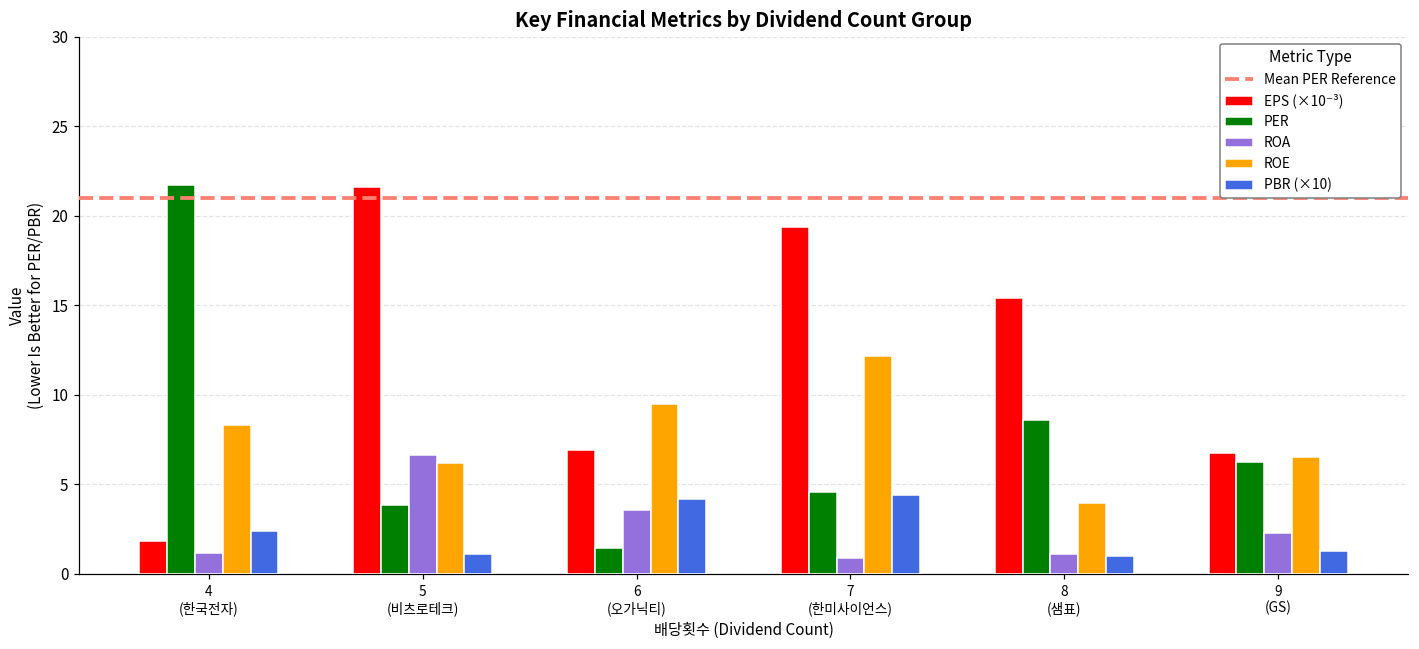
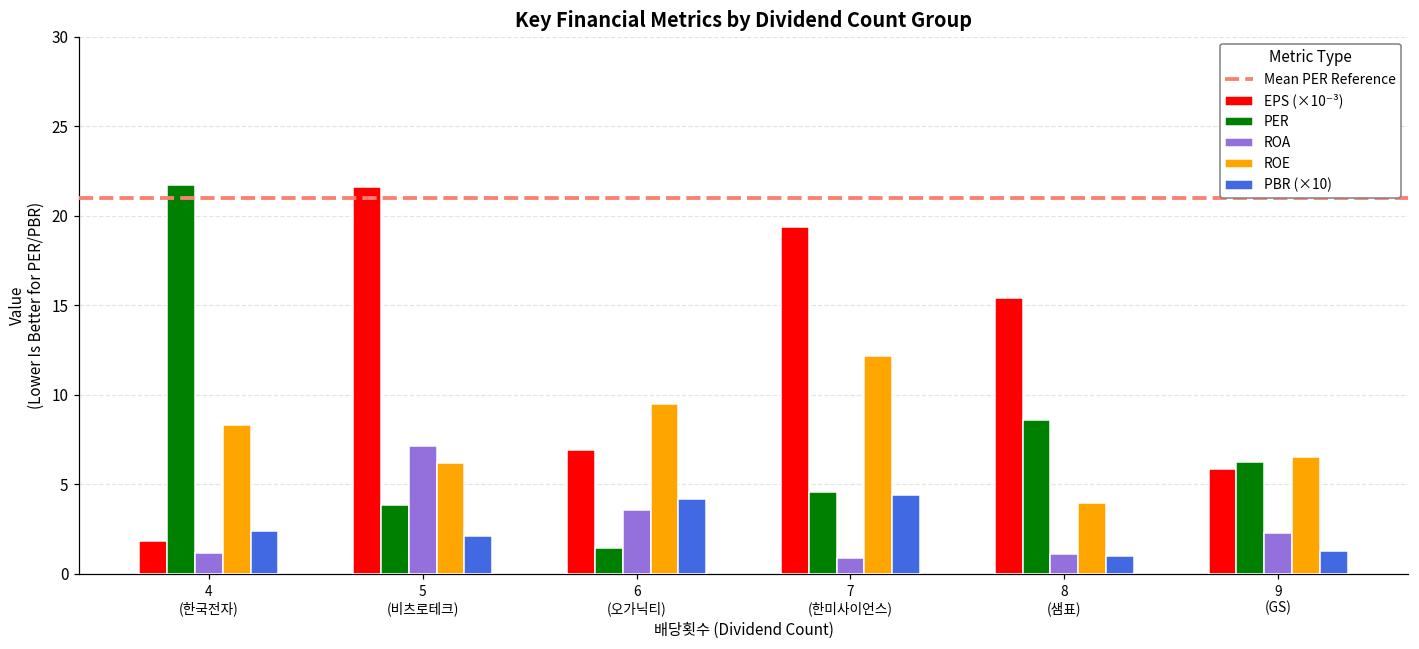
ROA, 5 (비츠로테크): 6.6 -> 7.2
PBR (×10), 5 (비츠로테크): 1.1 -> 2.1
EPS (×10⁻³), 9 (GS): 6.8 -> 5.9
